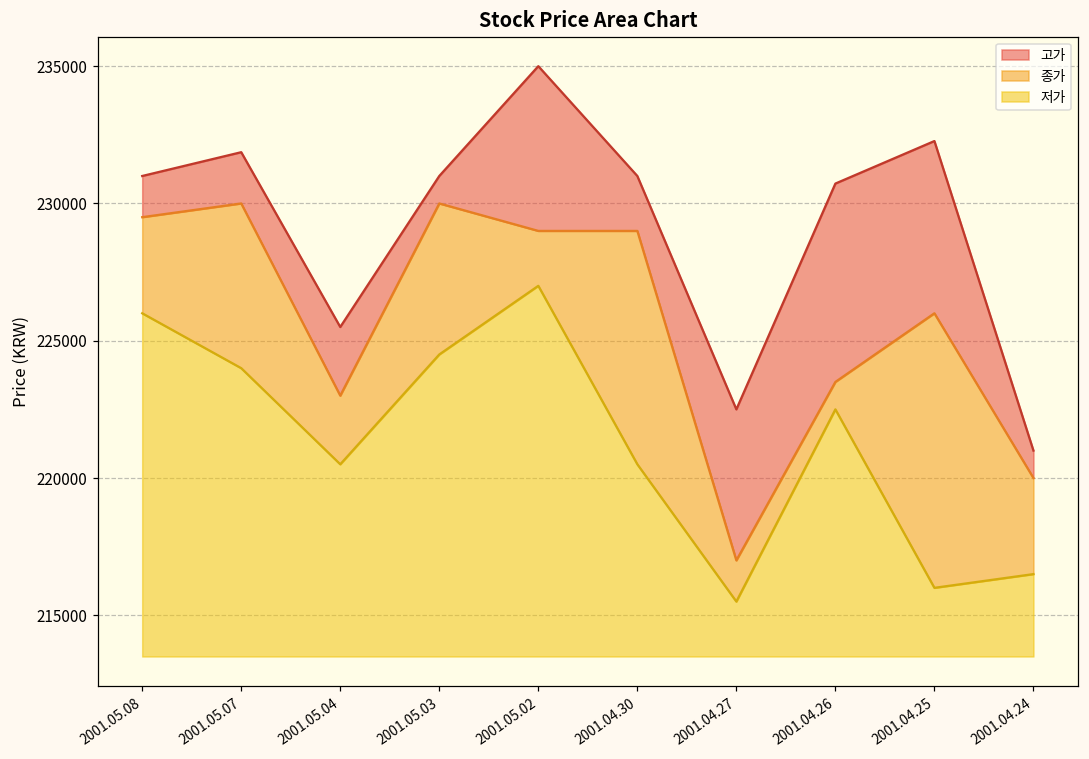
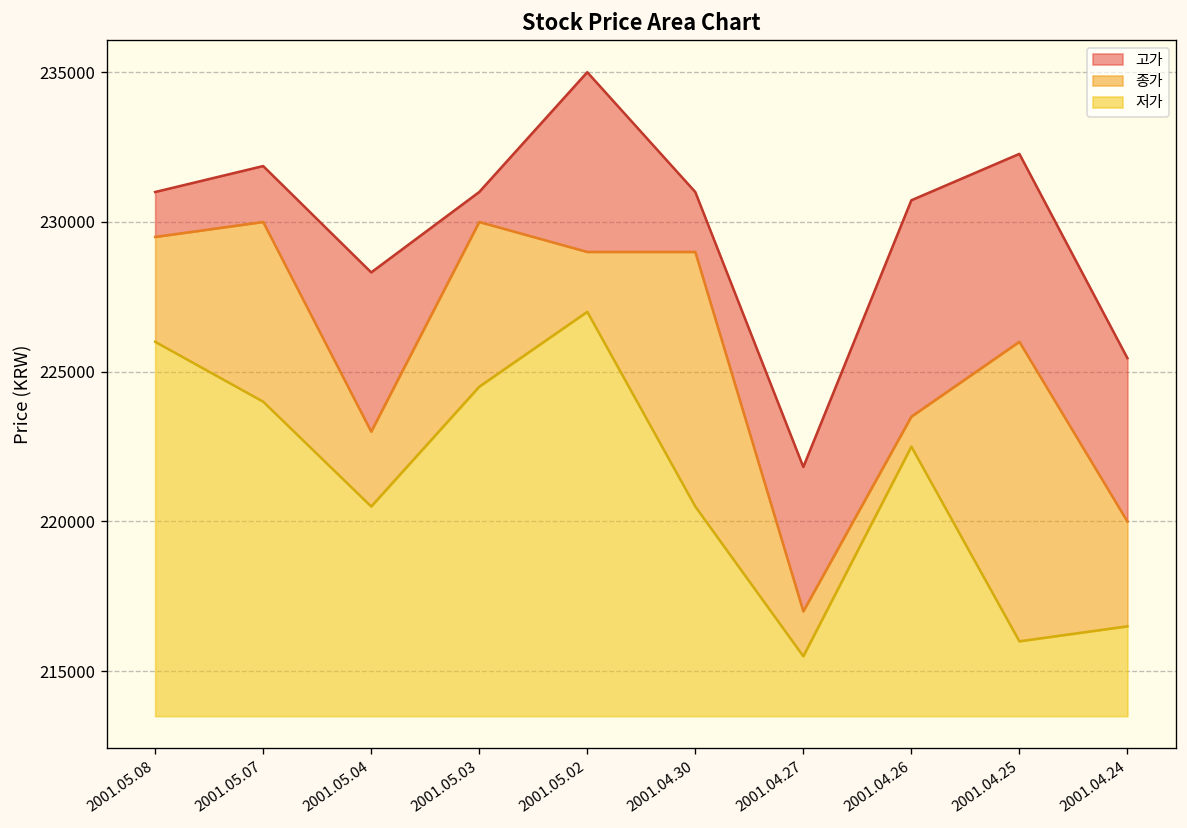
고가, 2001.05.04: 225500 -> 228300
고가, 2001.04.27: 222500 -> 221800
고가, 2001.04.24: 221000 -> 225500
